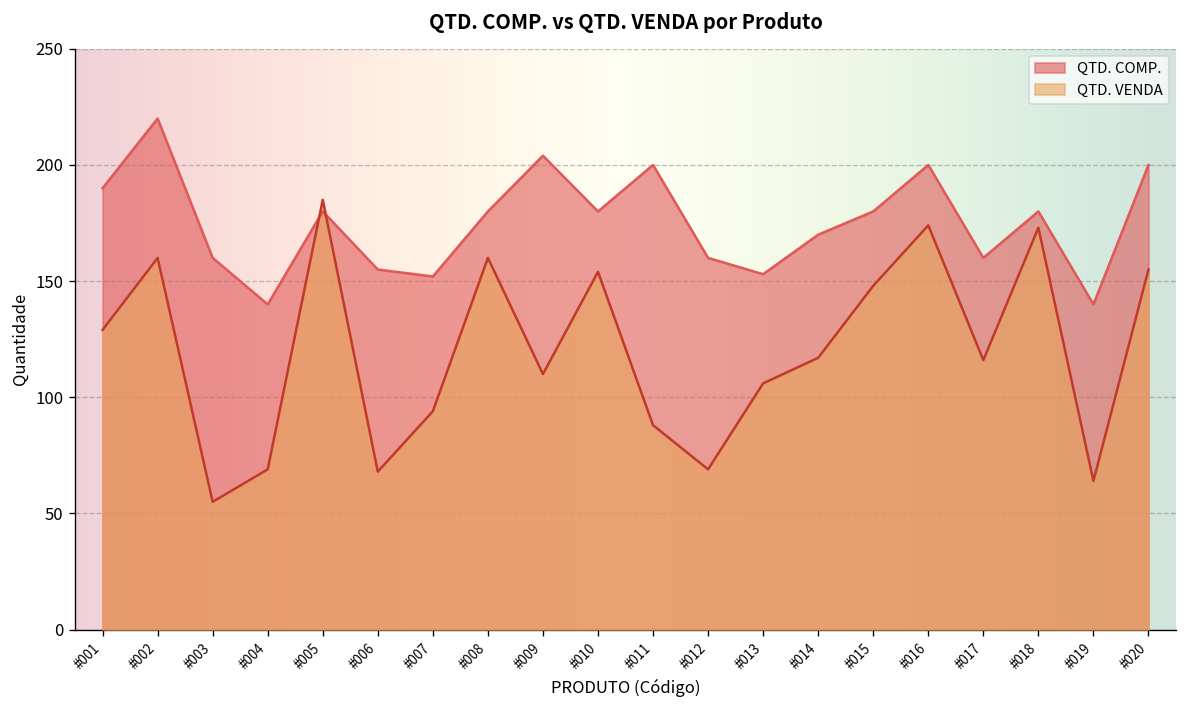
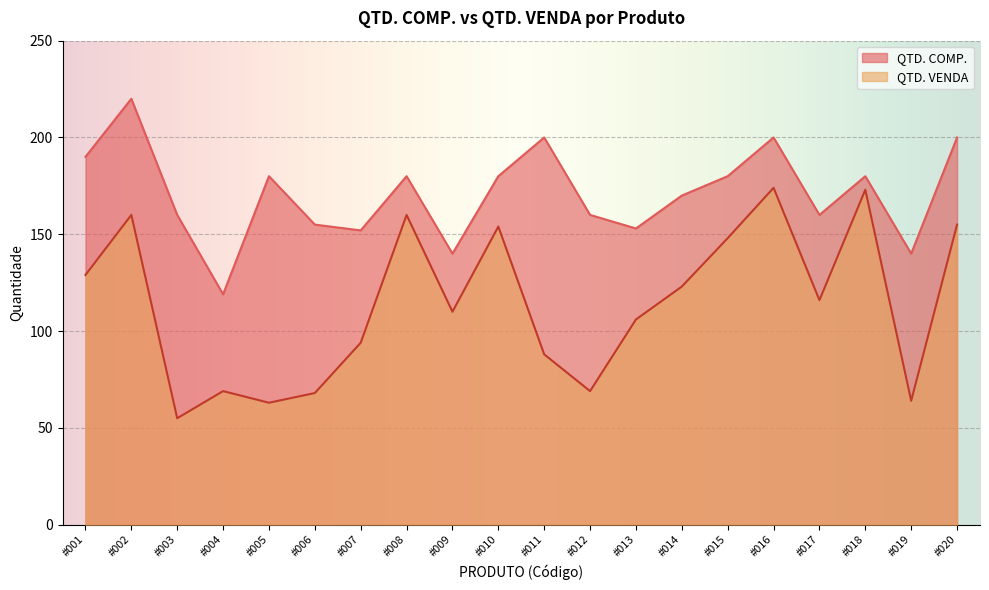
QTD. COMP., #004: 140 -> 119
QTD. VENDA, #005: 185 -> 63
QTD. COMP., #009: 204 -> 140
QTD. VENDA, #014: 117 -> 123
